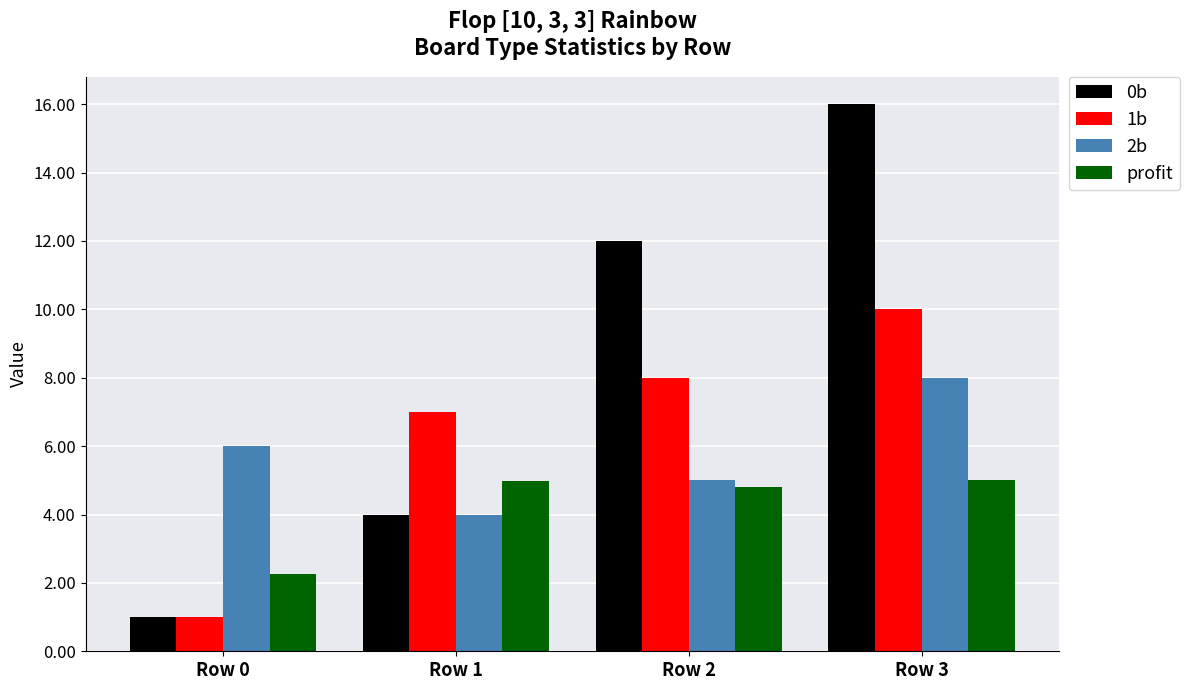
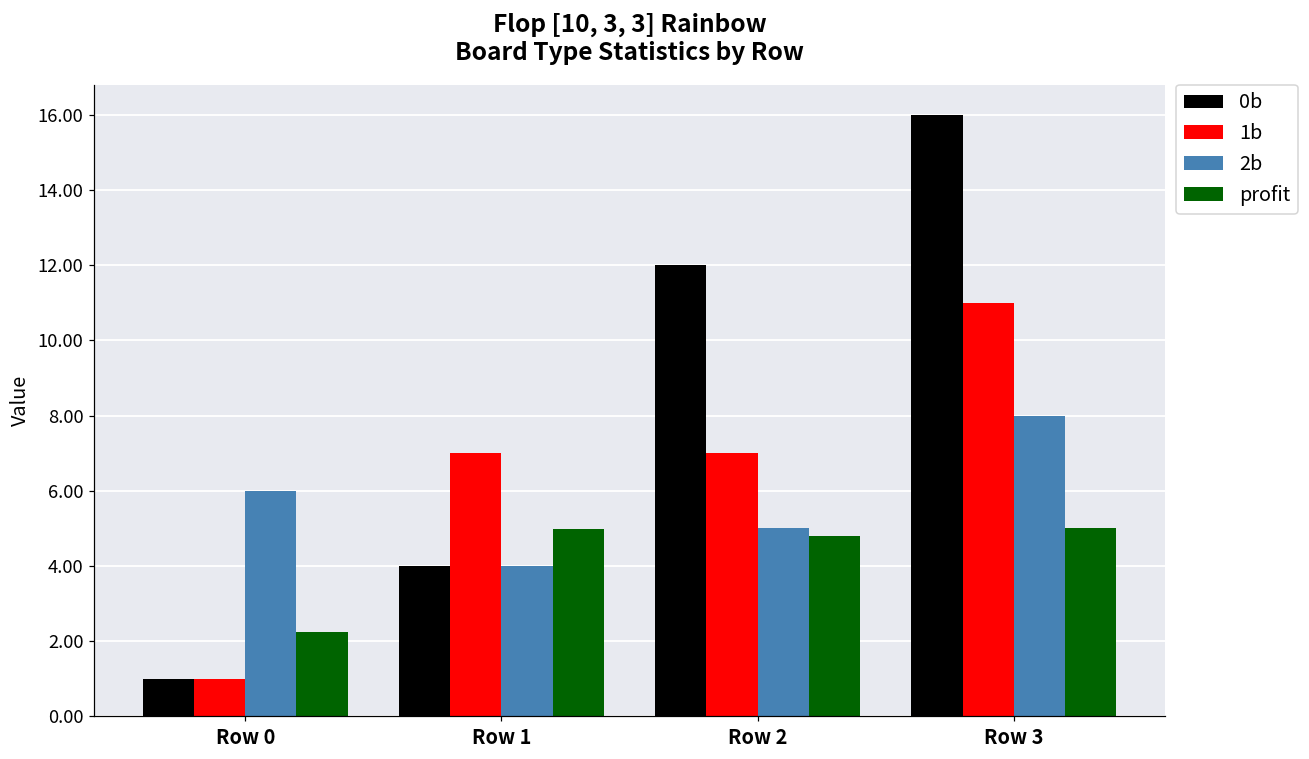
1b, Row 2: 8 -> 7
1b, Row 3: 10 -> 11
